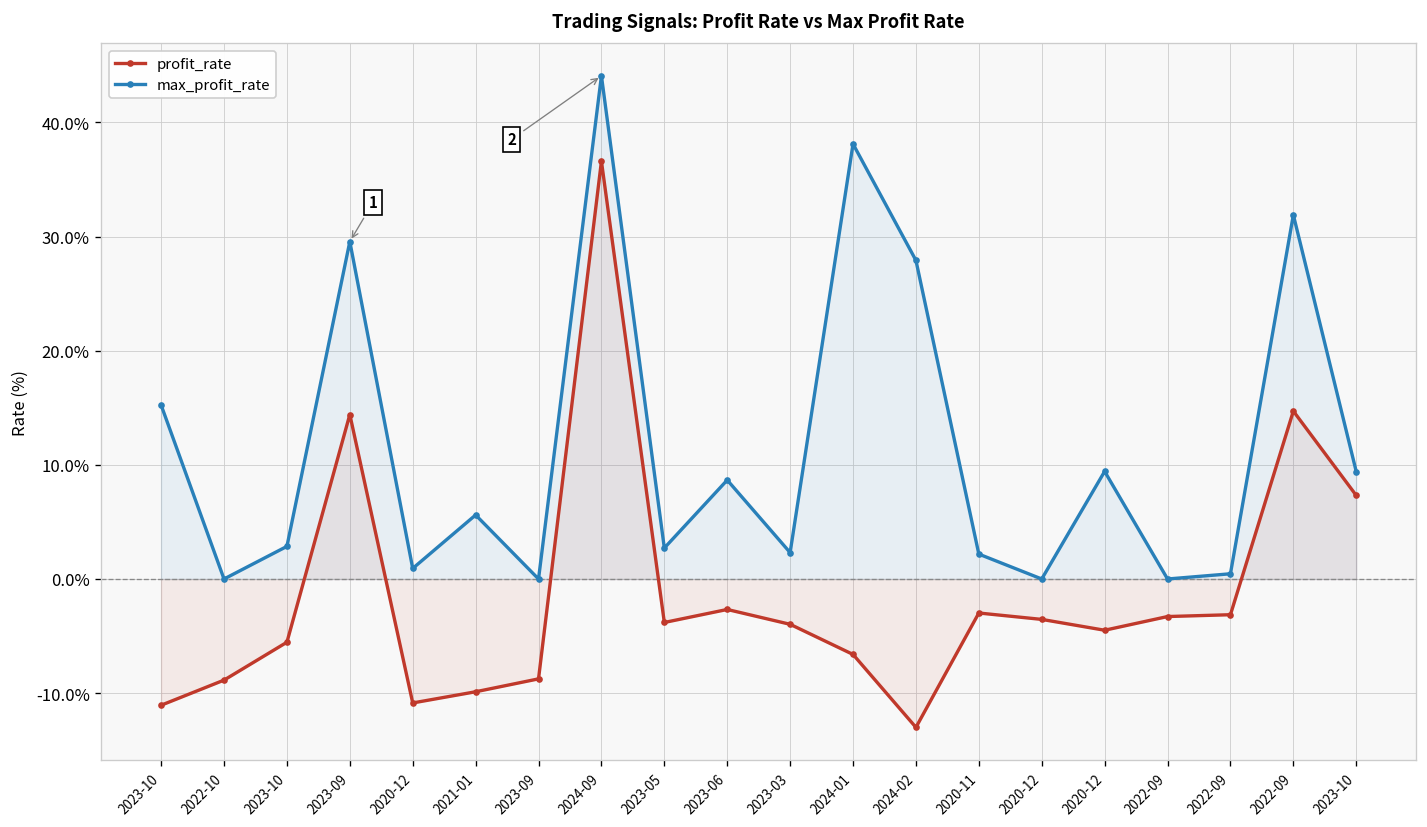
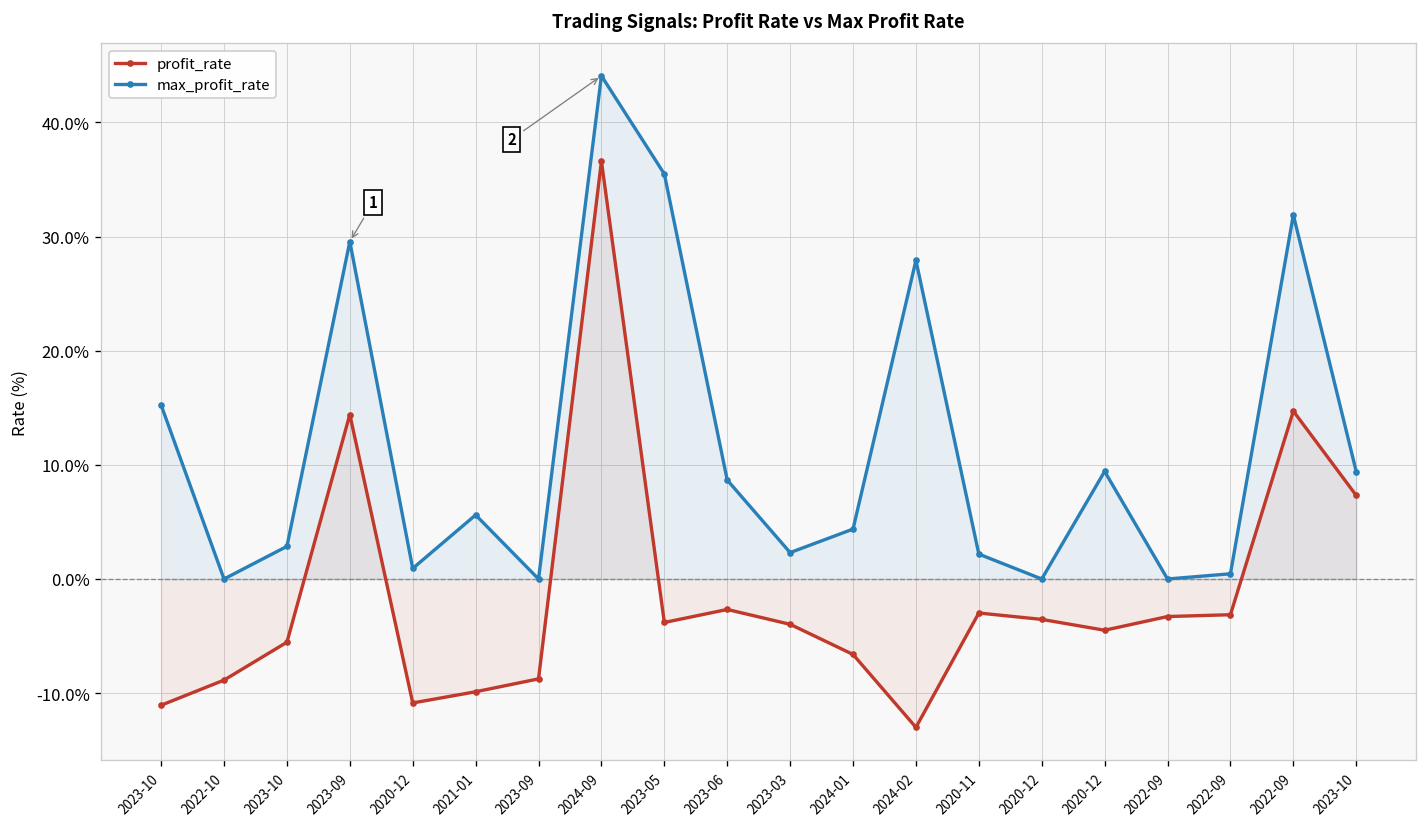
max_profit_rate, 2023-05: 3% -> 35%
max_profit_rate, 2024-01: 38% -> 4%
